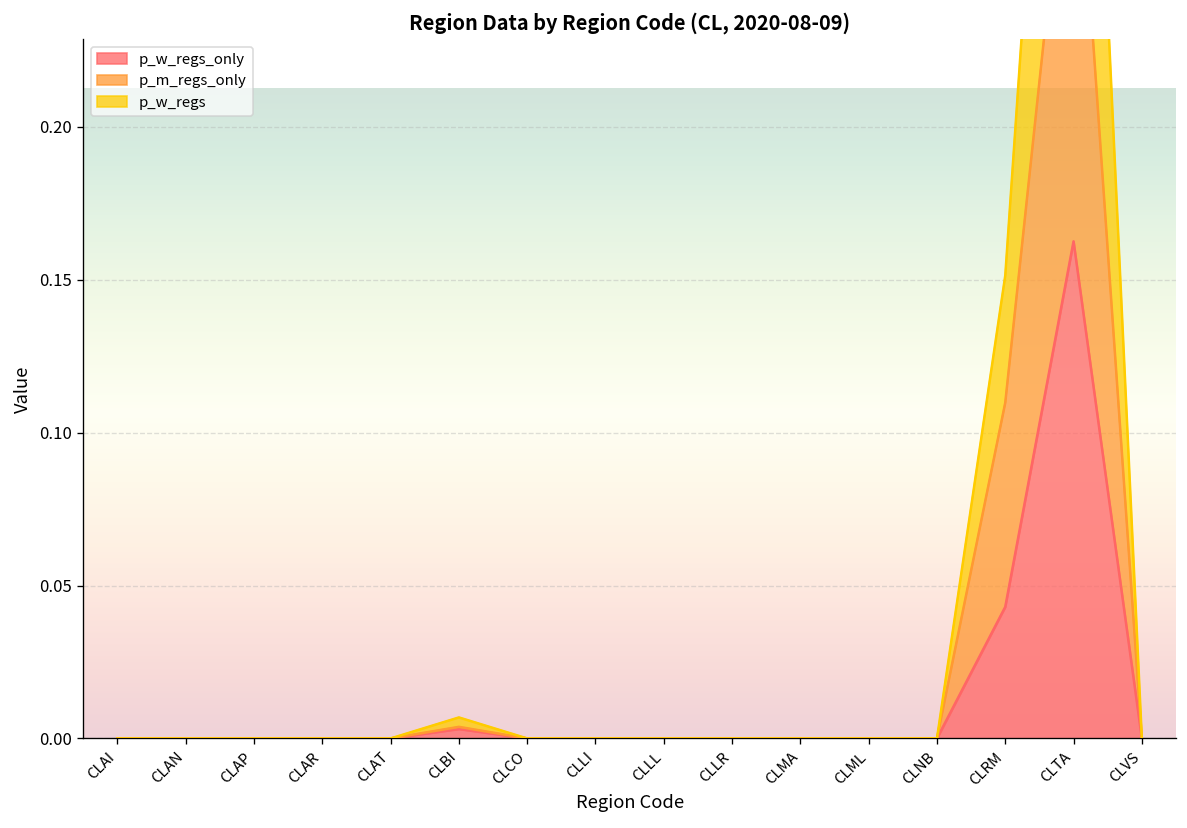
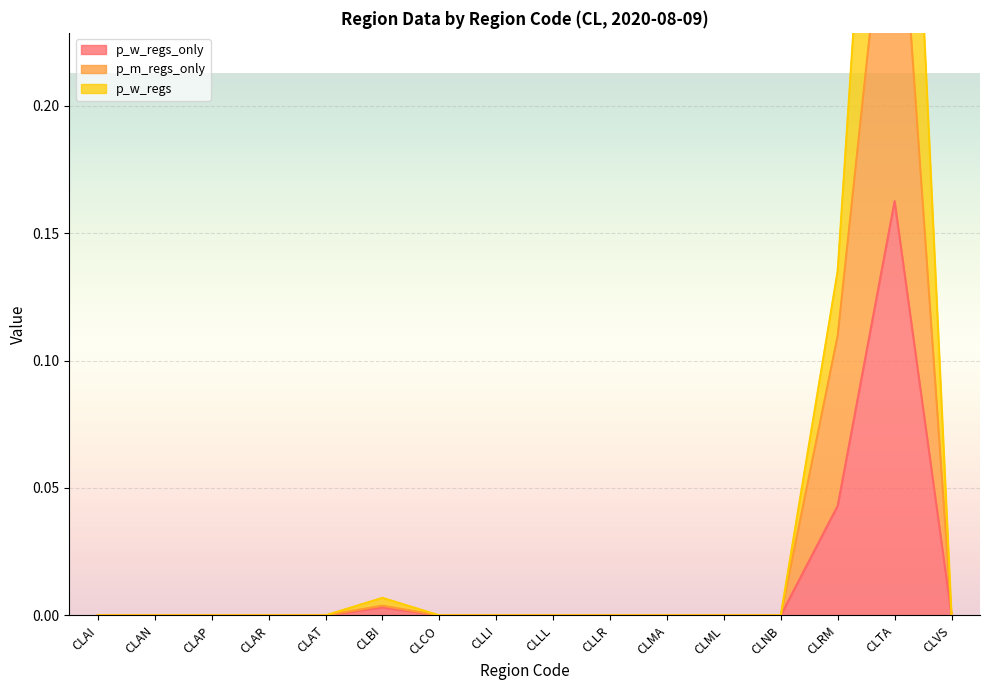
p_w_regs, CLRM: 0.042 -> 0.025
